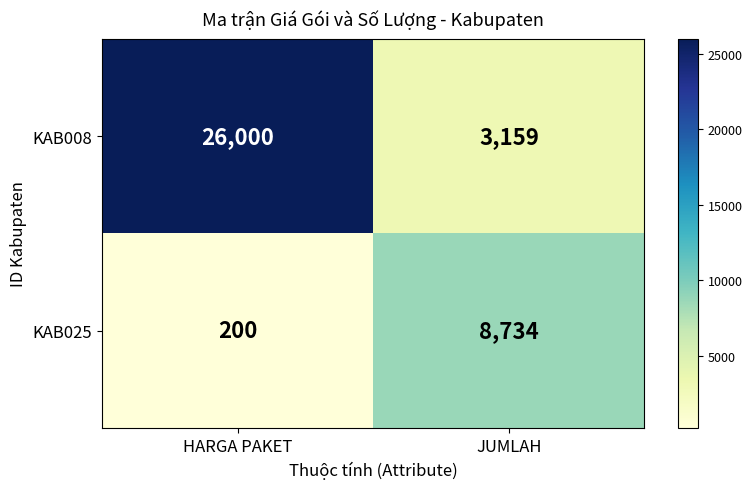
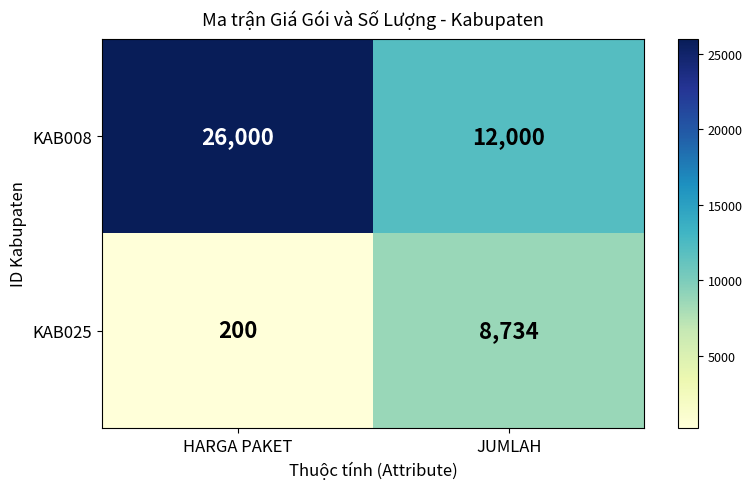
KAB008, JUMLAH: 3,159 -> 12,000
